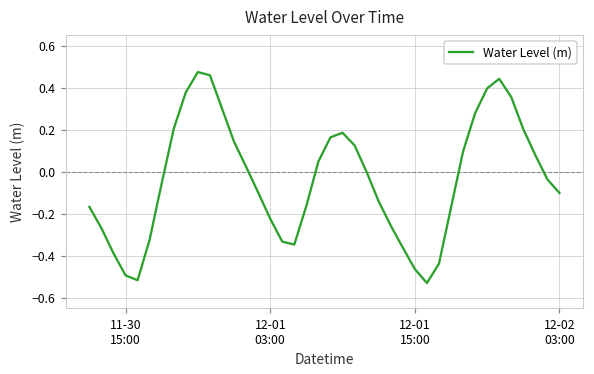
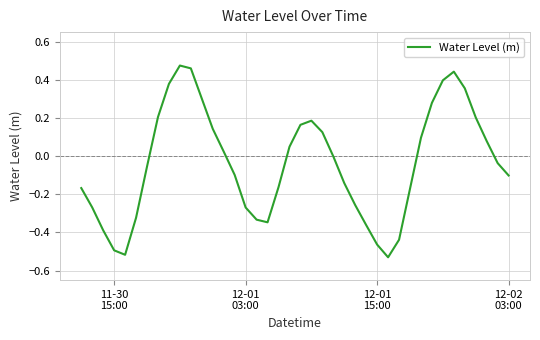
12-01 03:00: -0.22 -> -0.27
